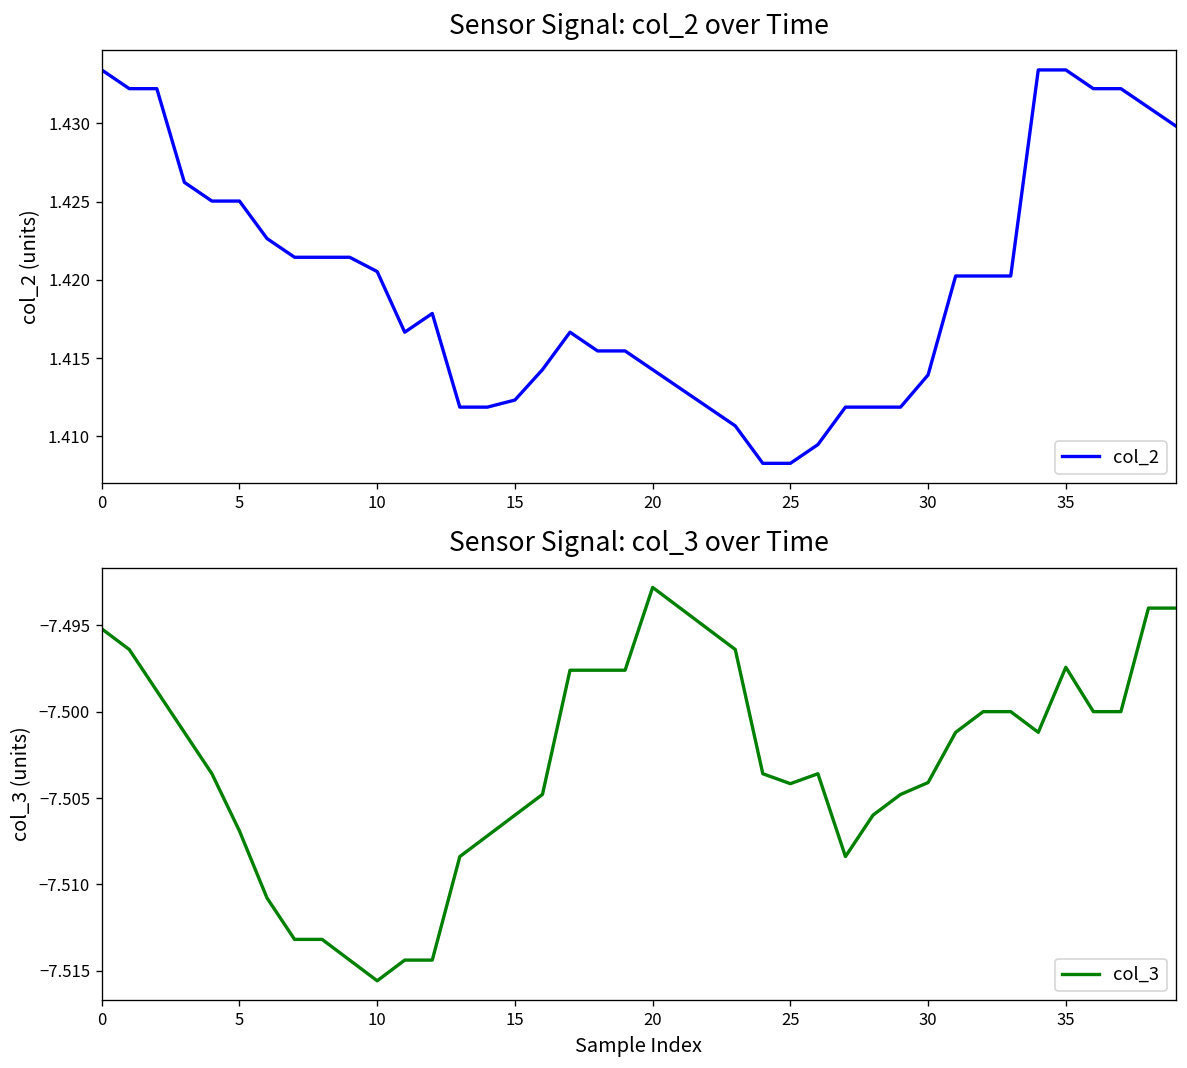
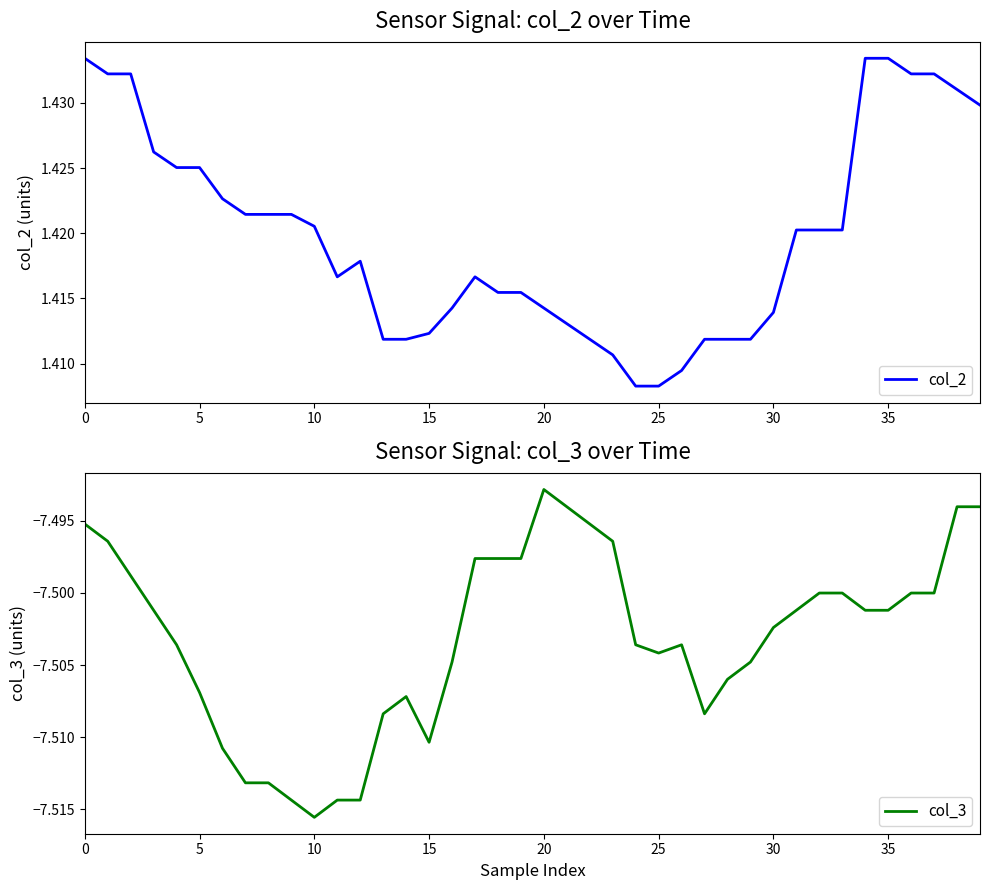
Sensor Signal: col_3 over Time, 15: -7.5060 -> -7.5104
Sensor Signal: col_3 over Time, 30: -7.5041 -> -7.5024
Sensor Signal: col_3 over Time, 35: -7.4974 -> -7.5012
